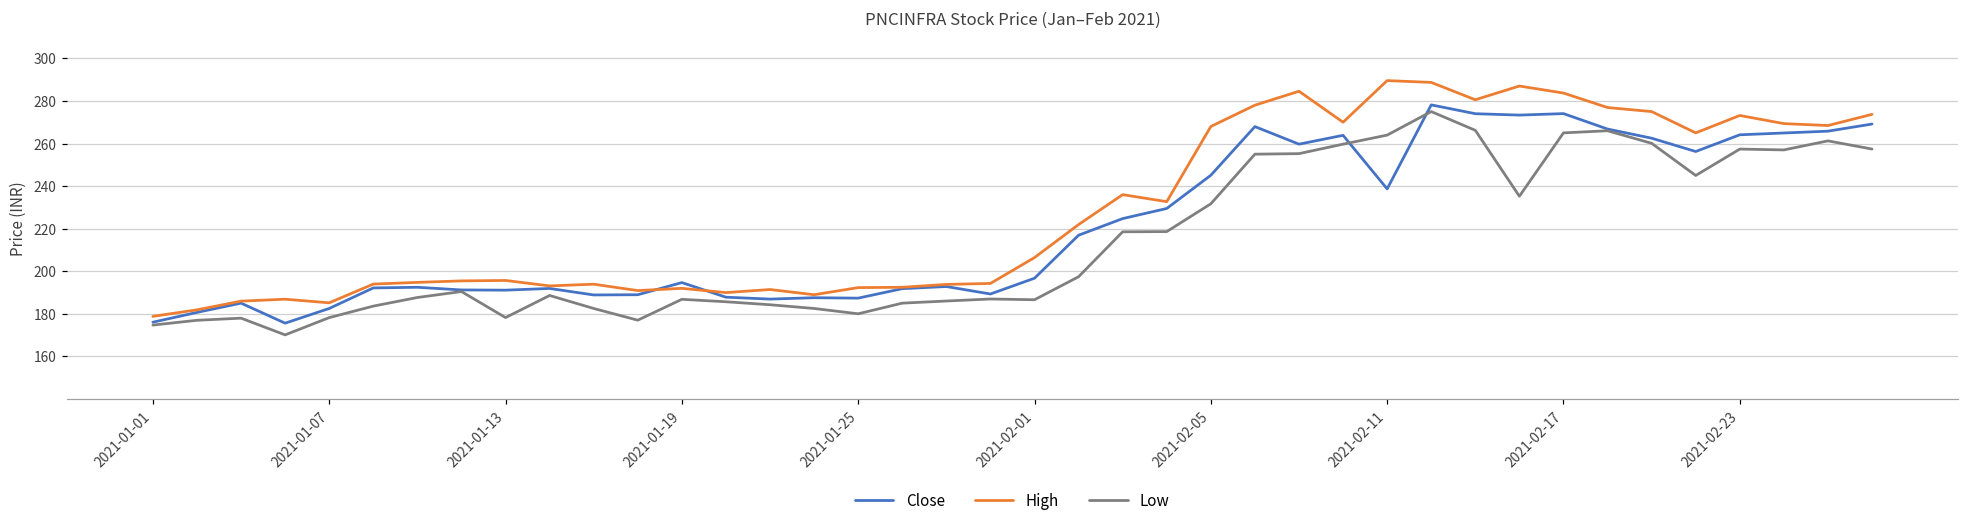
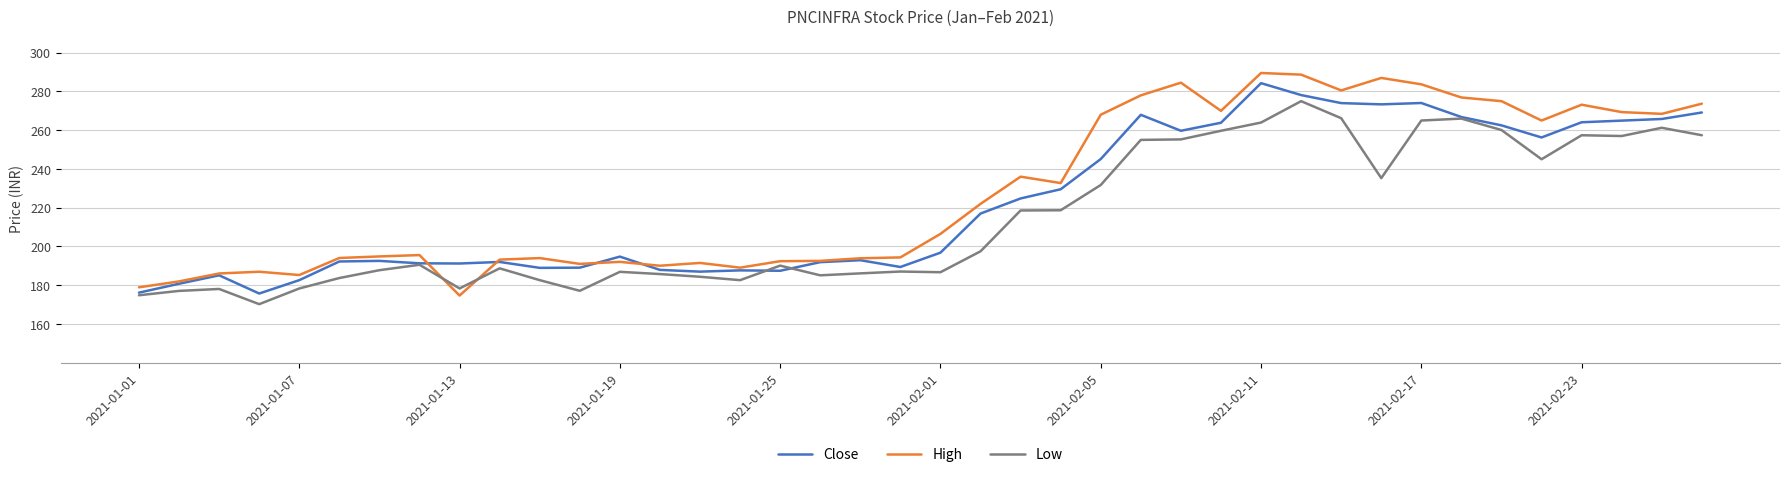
High, 2021-01-13: 196 -> 175
Low, 2021-01-25: 180 -> 190
Close, 2021-02-11: 239 -> 284
